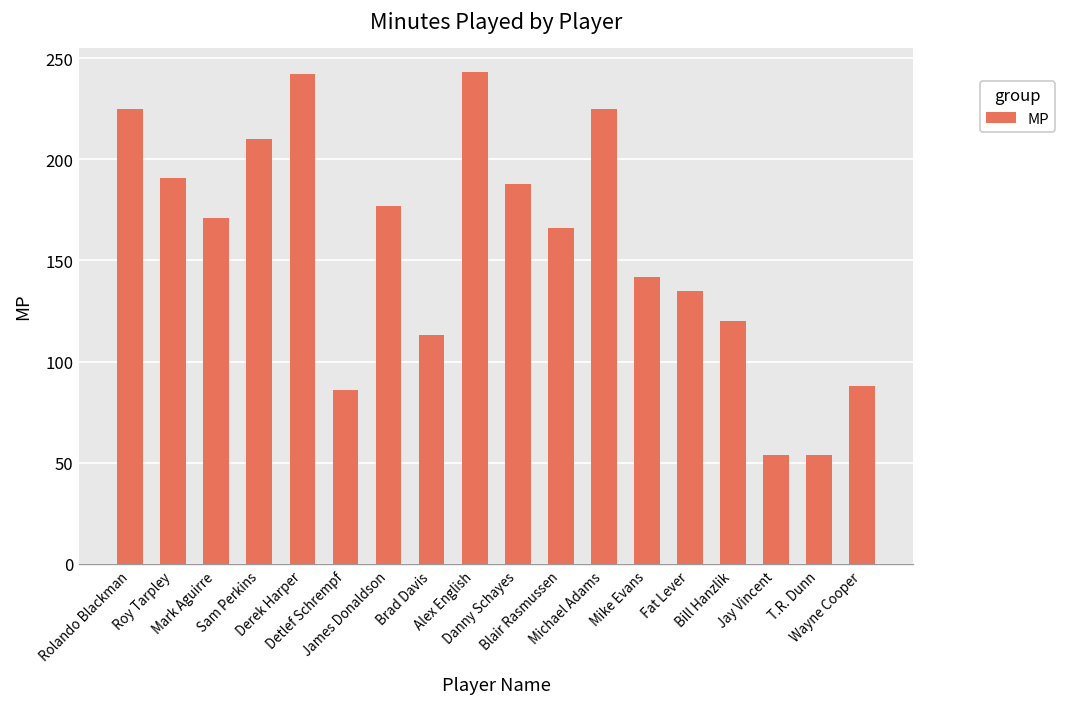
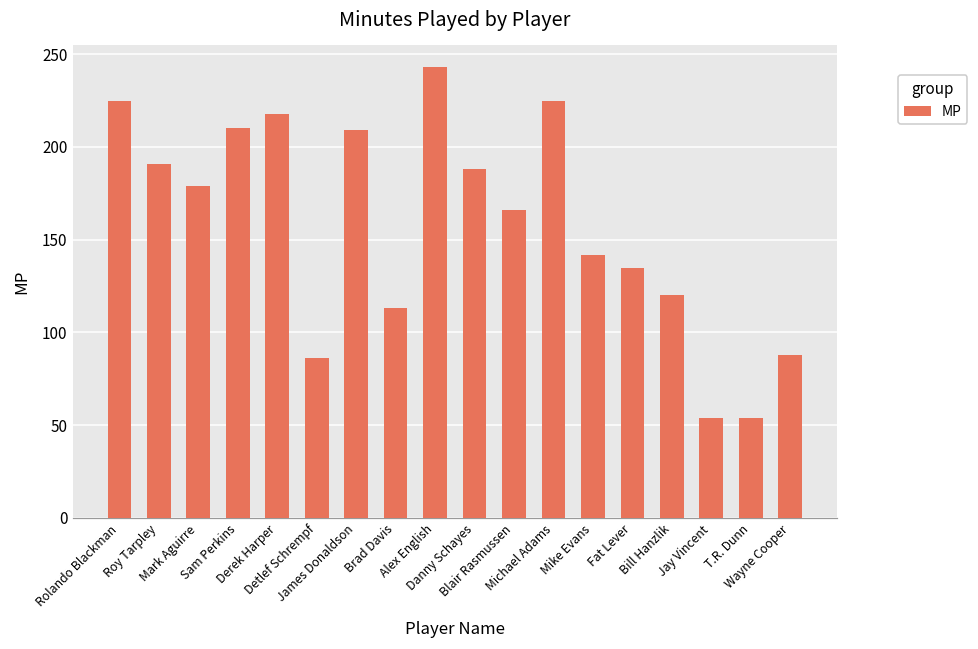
Mark Aguirre: 171 -> 179
Derek Harper: 242 -> 218
James Donaldson: 177 -> 209
